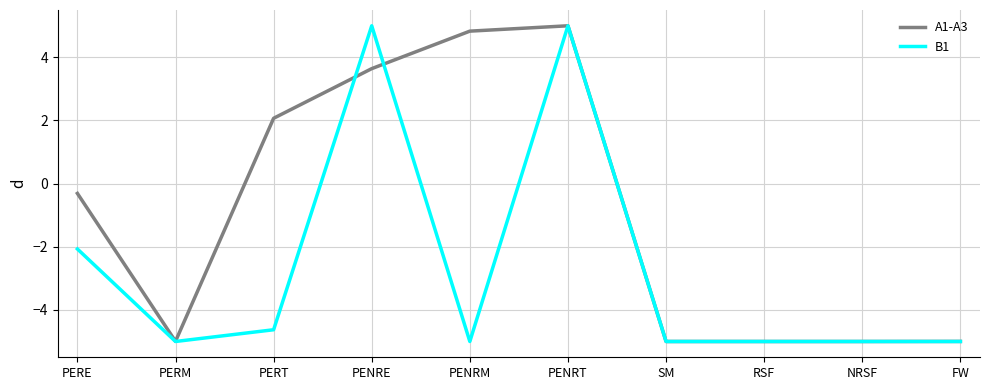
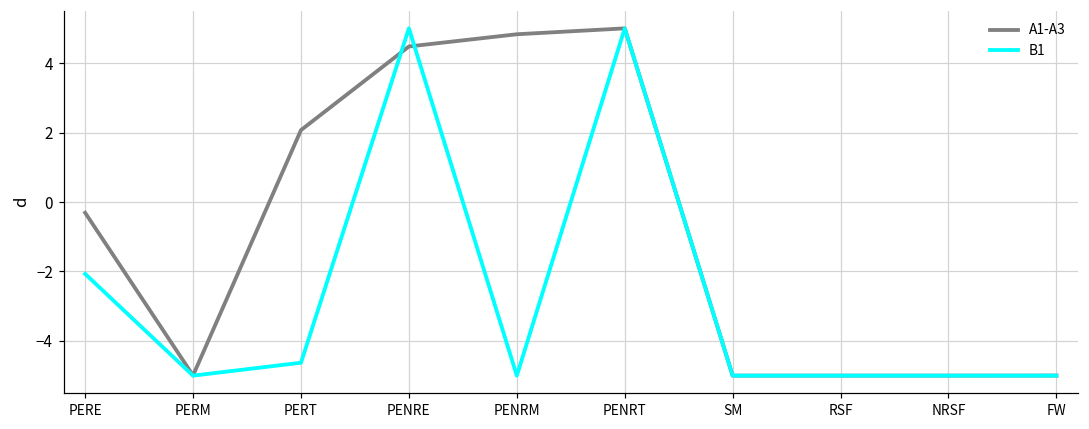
A1-A3, PENRE: 3.6 -> 4.5
